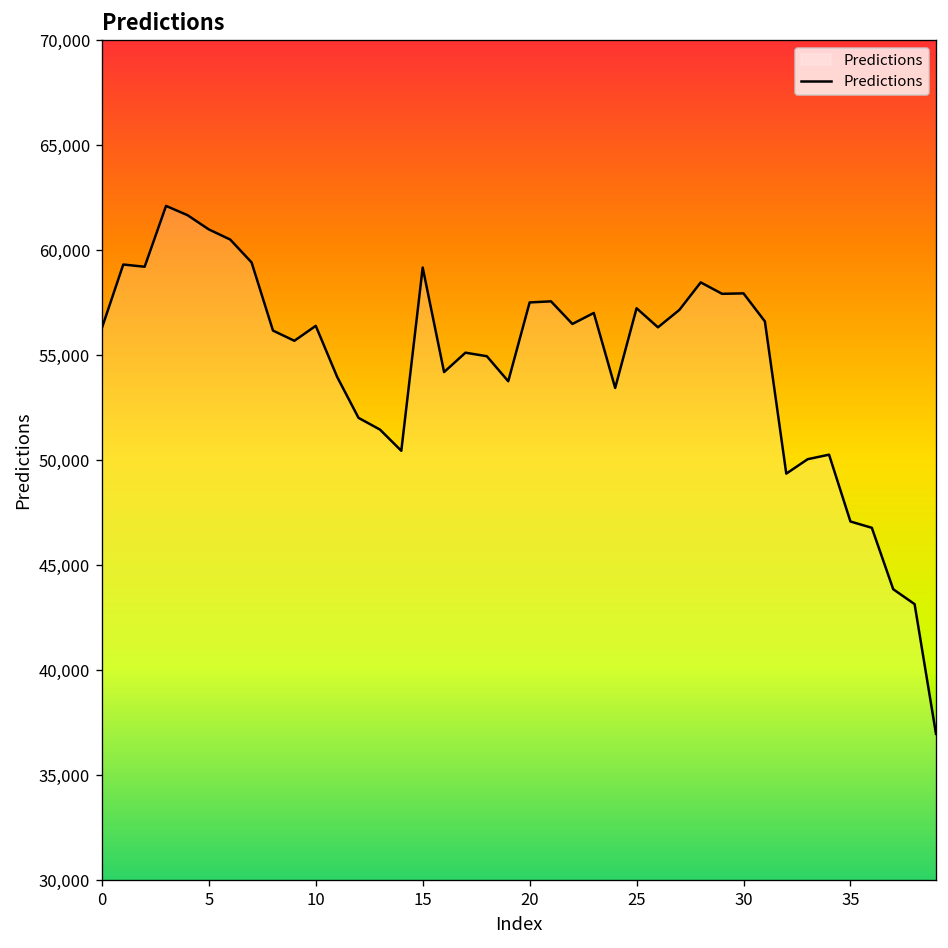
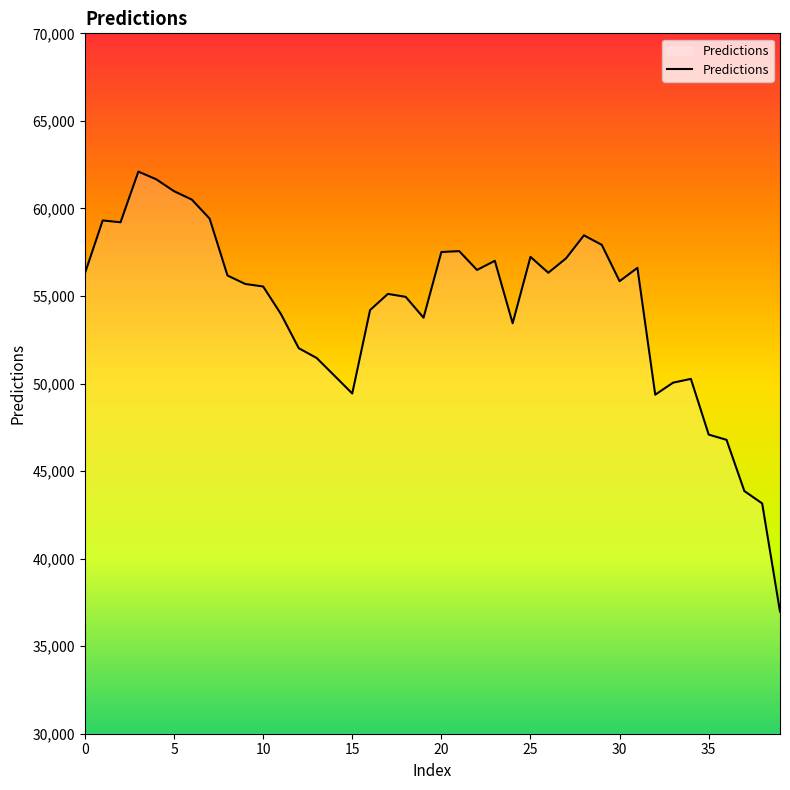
10: 56,400 -> 55,500
15: 59,200 -> 49,400
30: 57,900 -> 55,800
